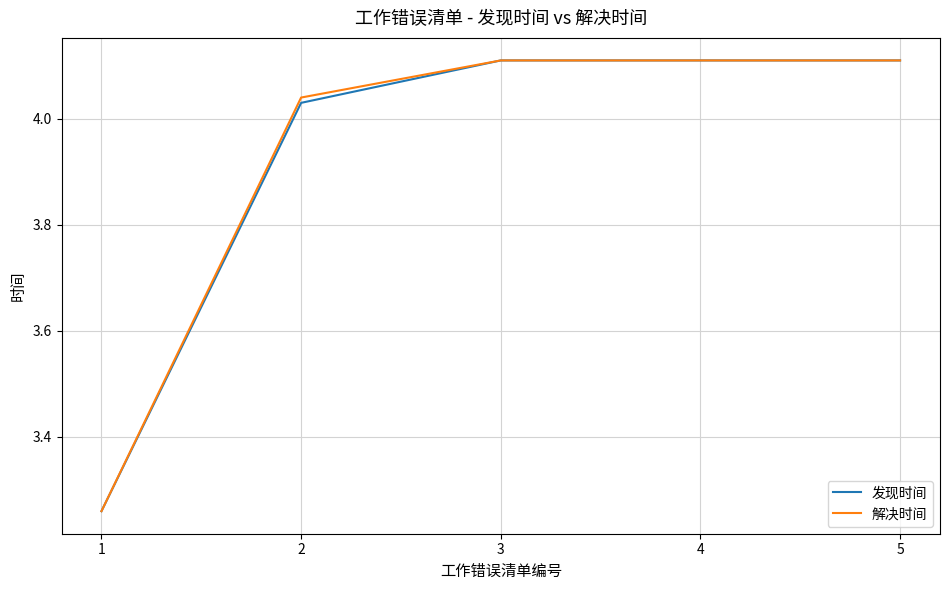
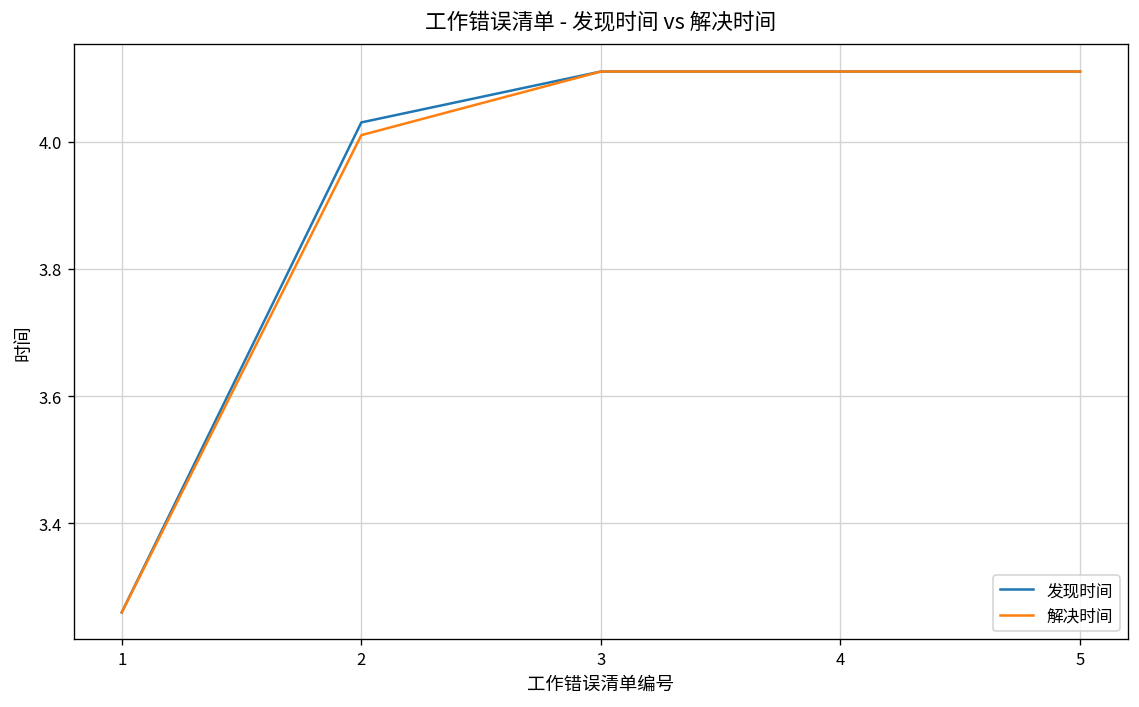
解决时间, 2: 4.04 -> 4.01
